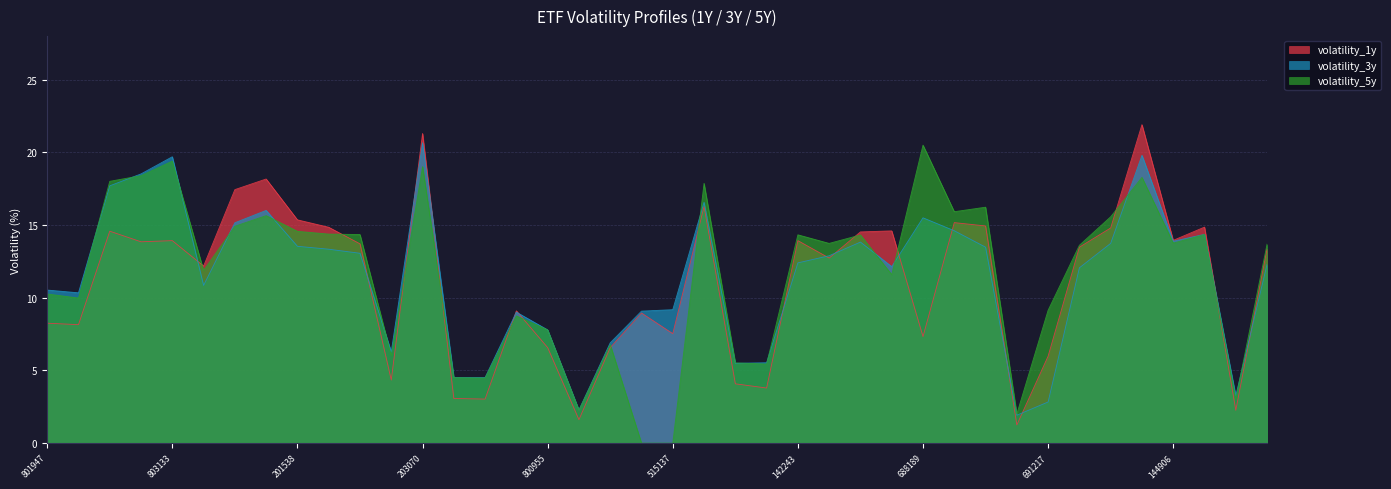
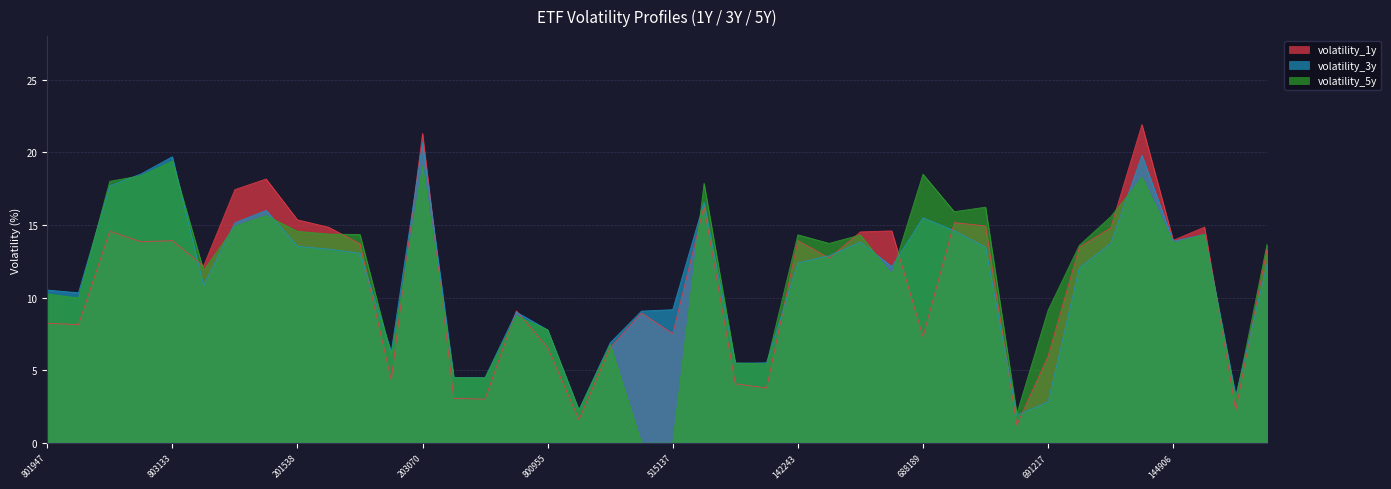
volatility_5y, 688189: 20.5 -> 18.5
